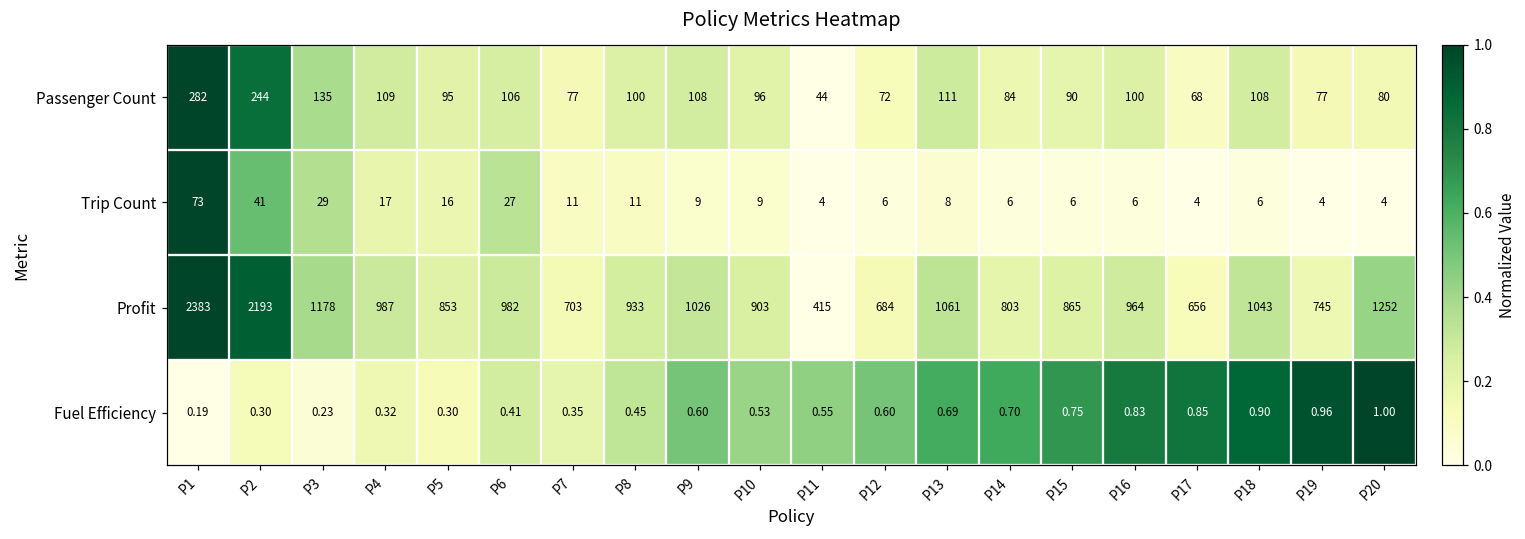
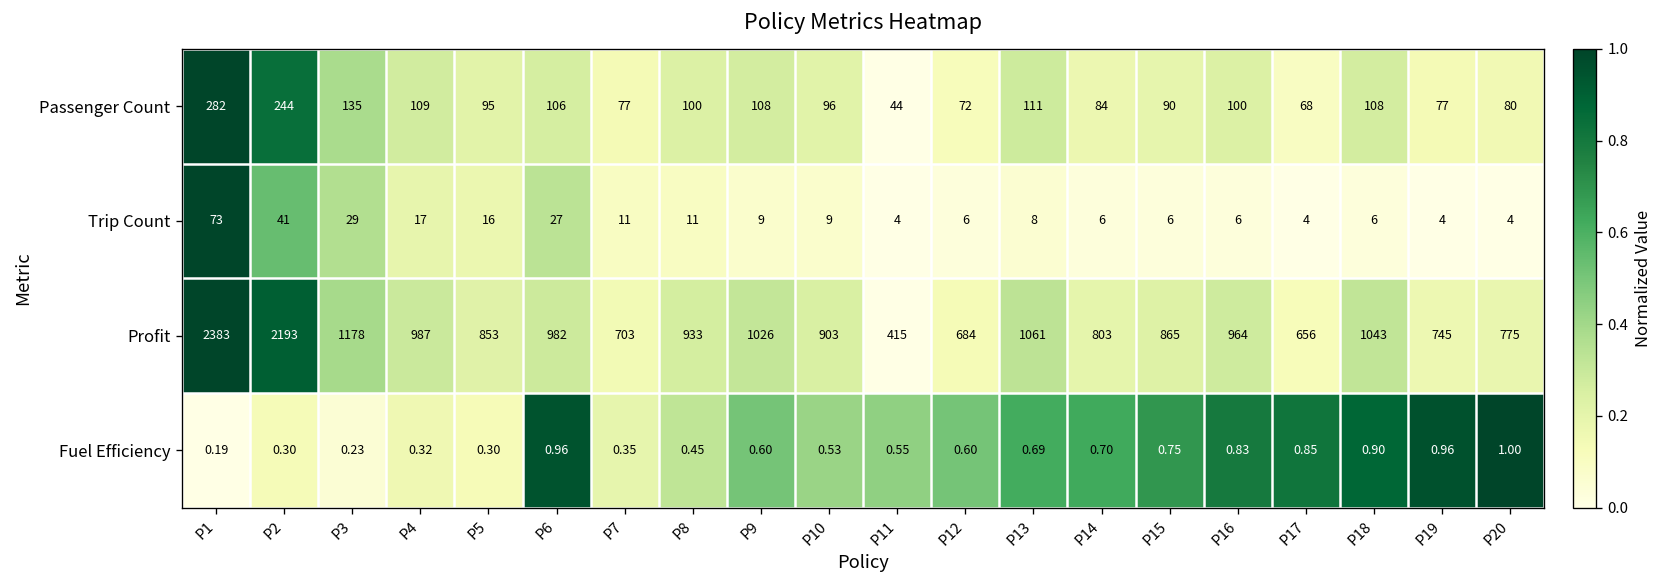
Profit, P20: 1252 -> 775
Fuel Efficiency, P6: 0.41 -> 0.96
